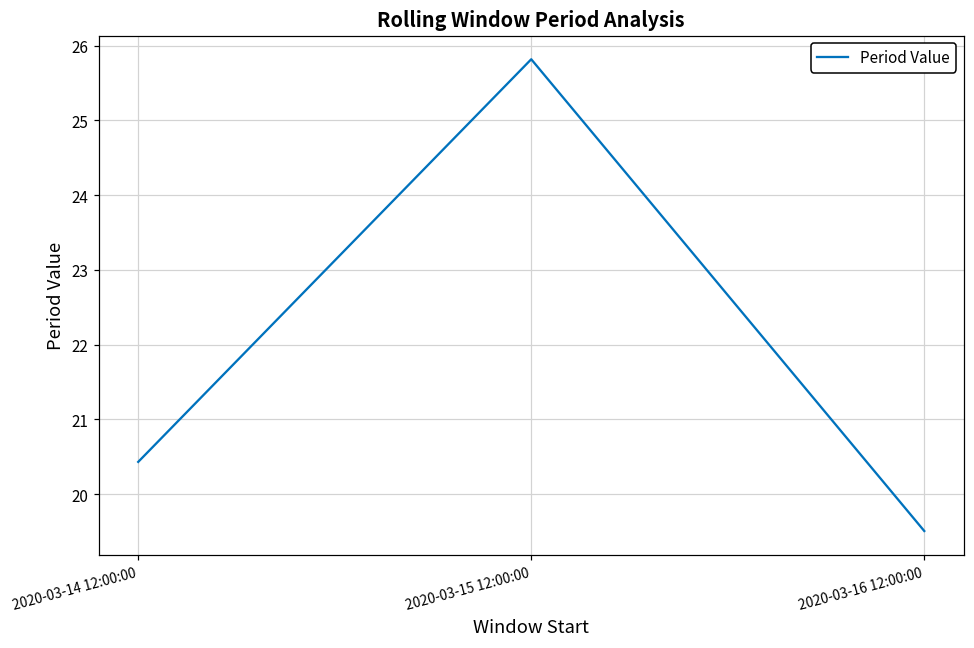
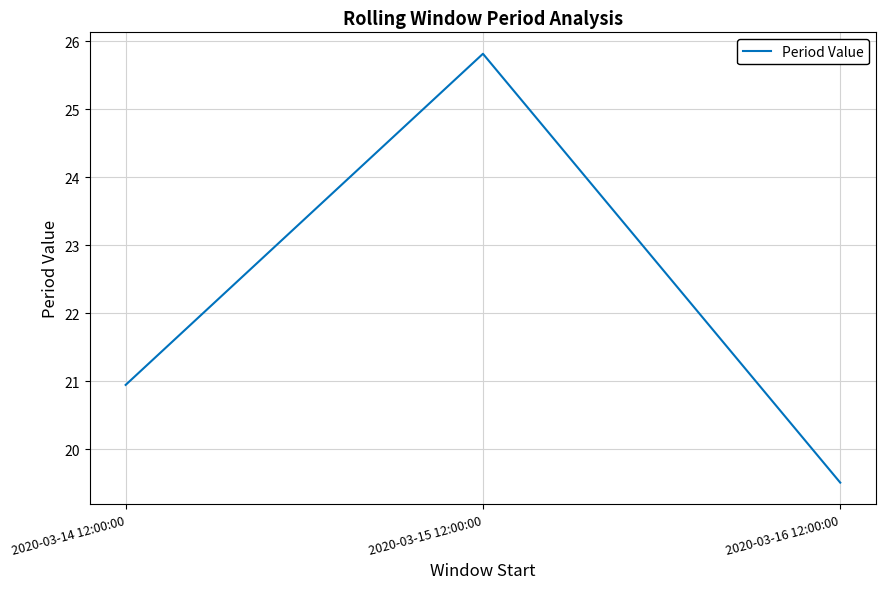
2020-03-14 12:00:00: 20.4 -> 20.9
